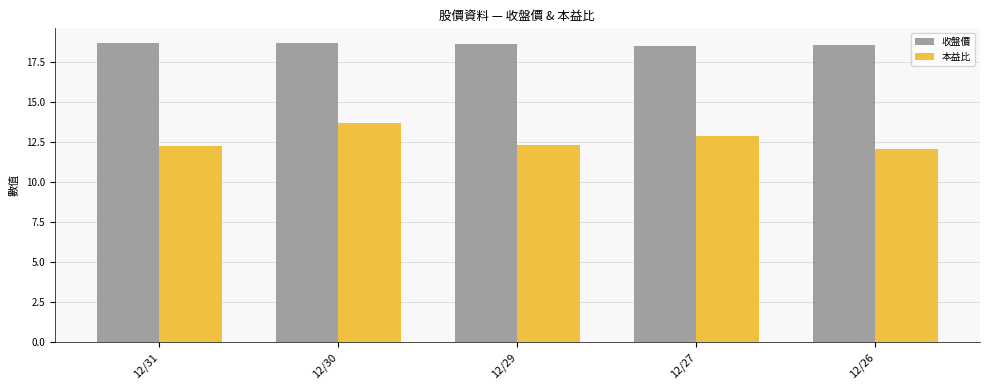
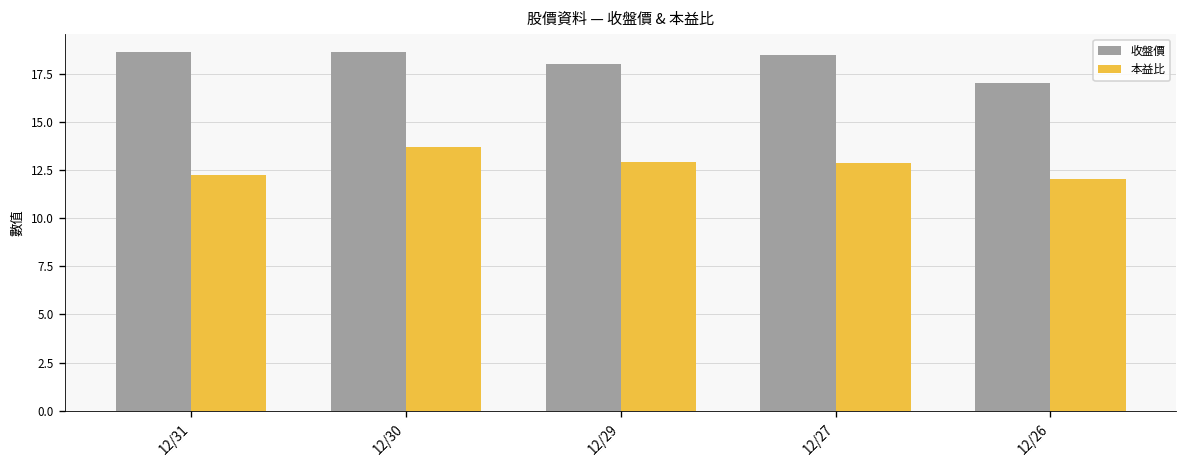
收盤價, 12/29: 18.6 -> 18.0
本益比, 12/29: 12.3 -> 12.9
收盤價, 12/26: 18.6 -> 17.1
